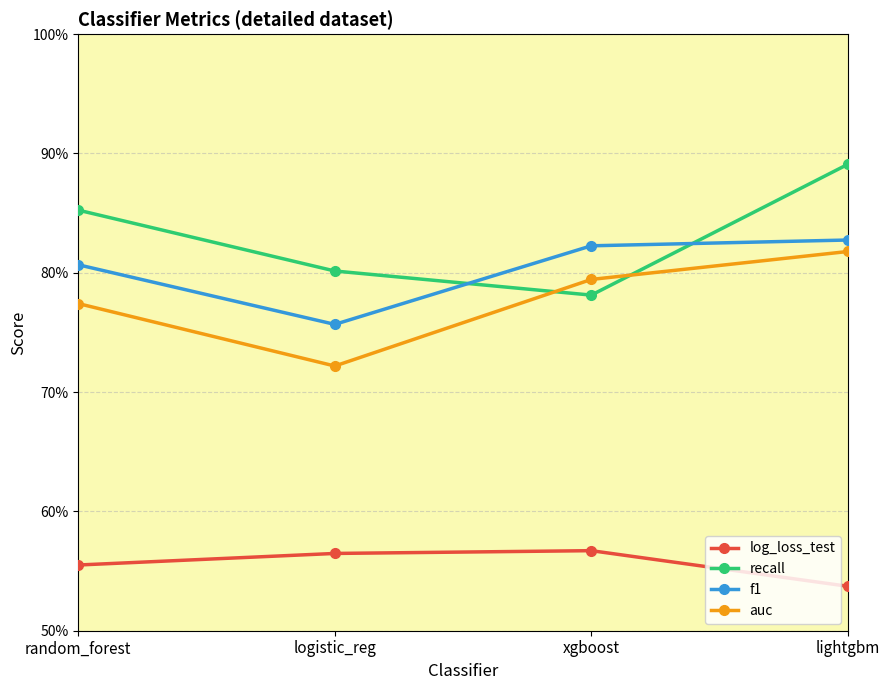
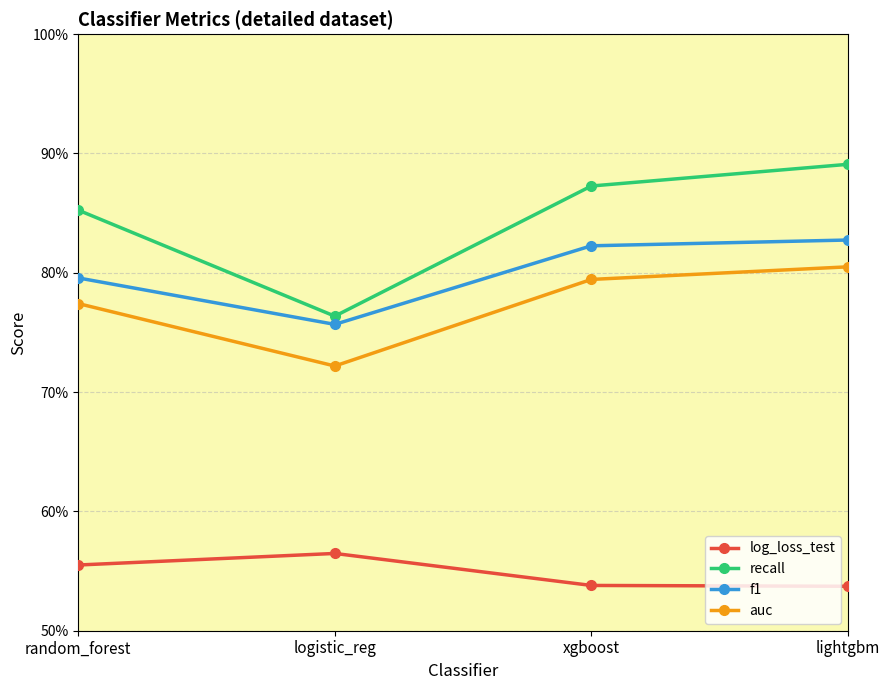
f1, random_forest: 80.7% -> 79.6%
recall, logistic_reg: 80.1% -> 76.4%
log_loss_test, xgboost: 56.7% -> 53.8%
recall, xgboost: 78.1% -> 87.3%
auc, lightgbm: 81.8% -> 80.5%
